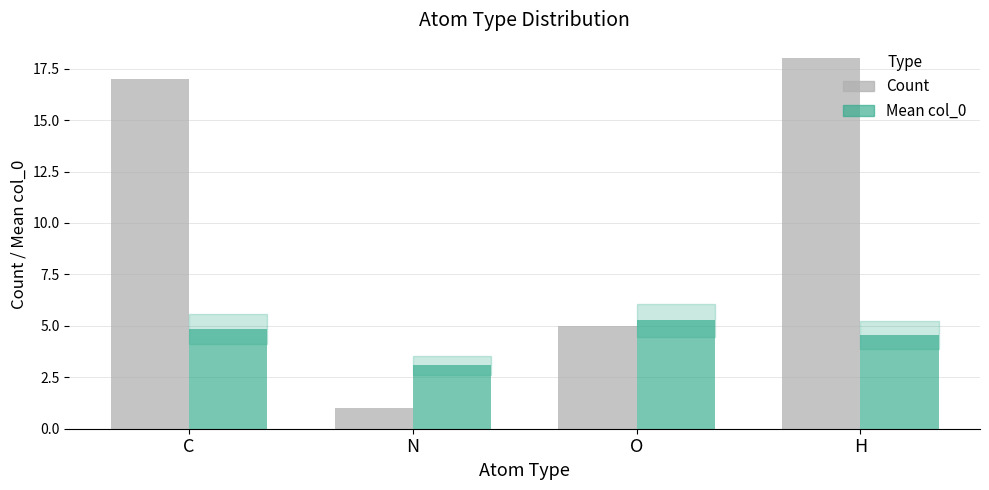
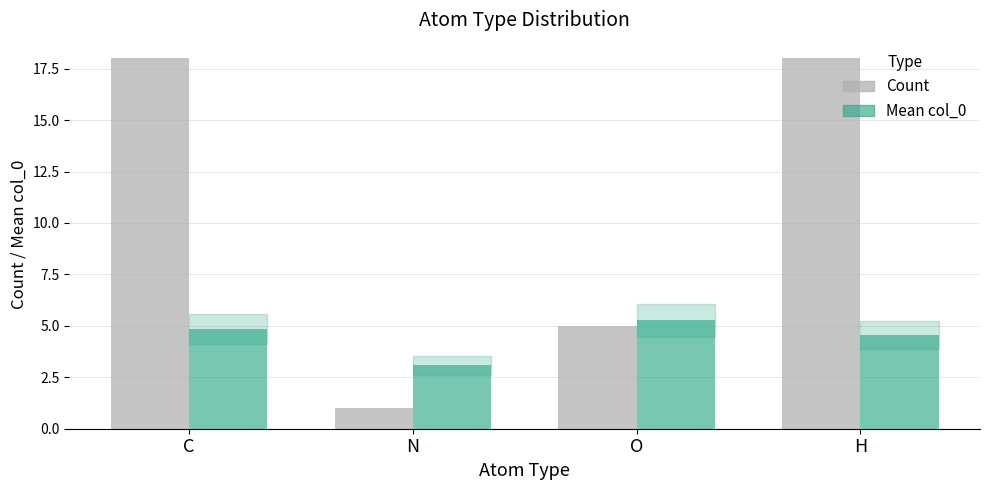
Count, C: 17 -> 18
